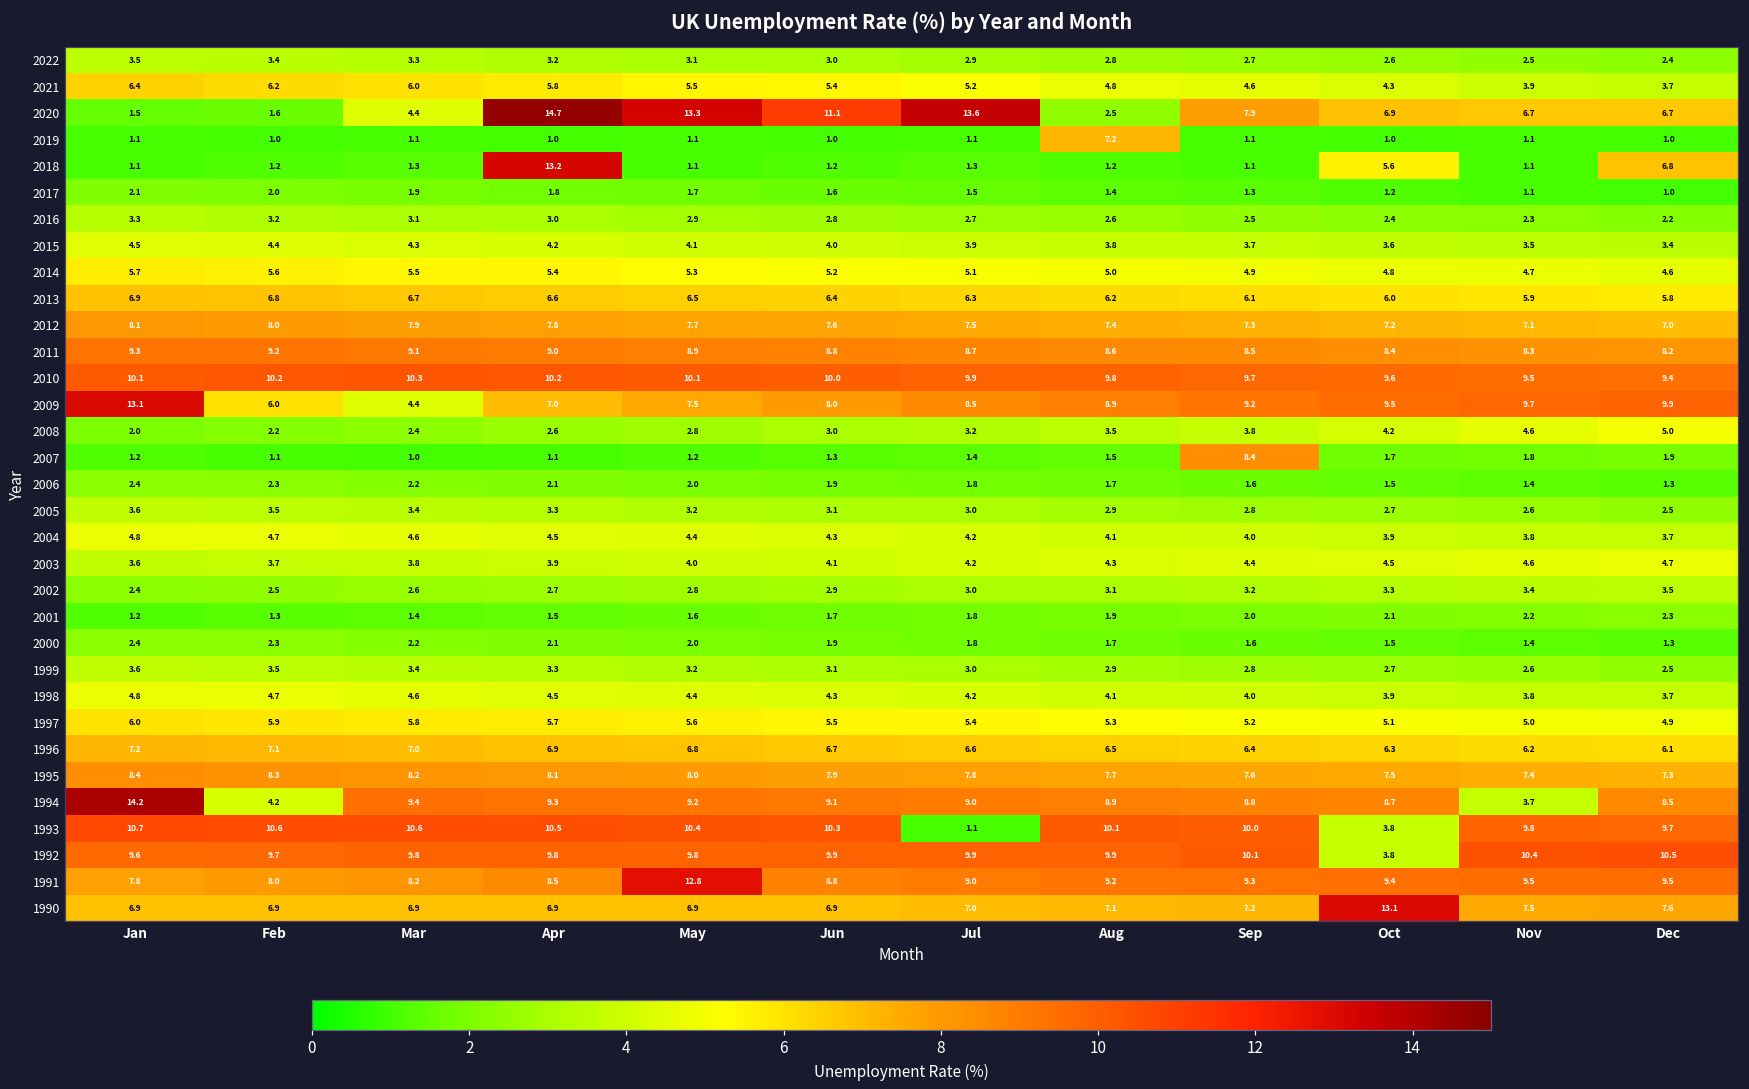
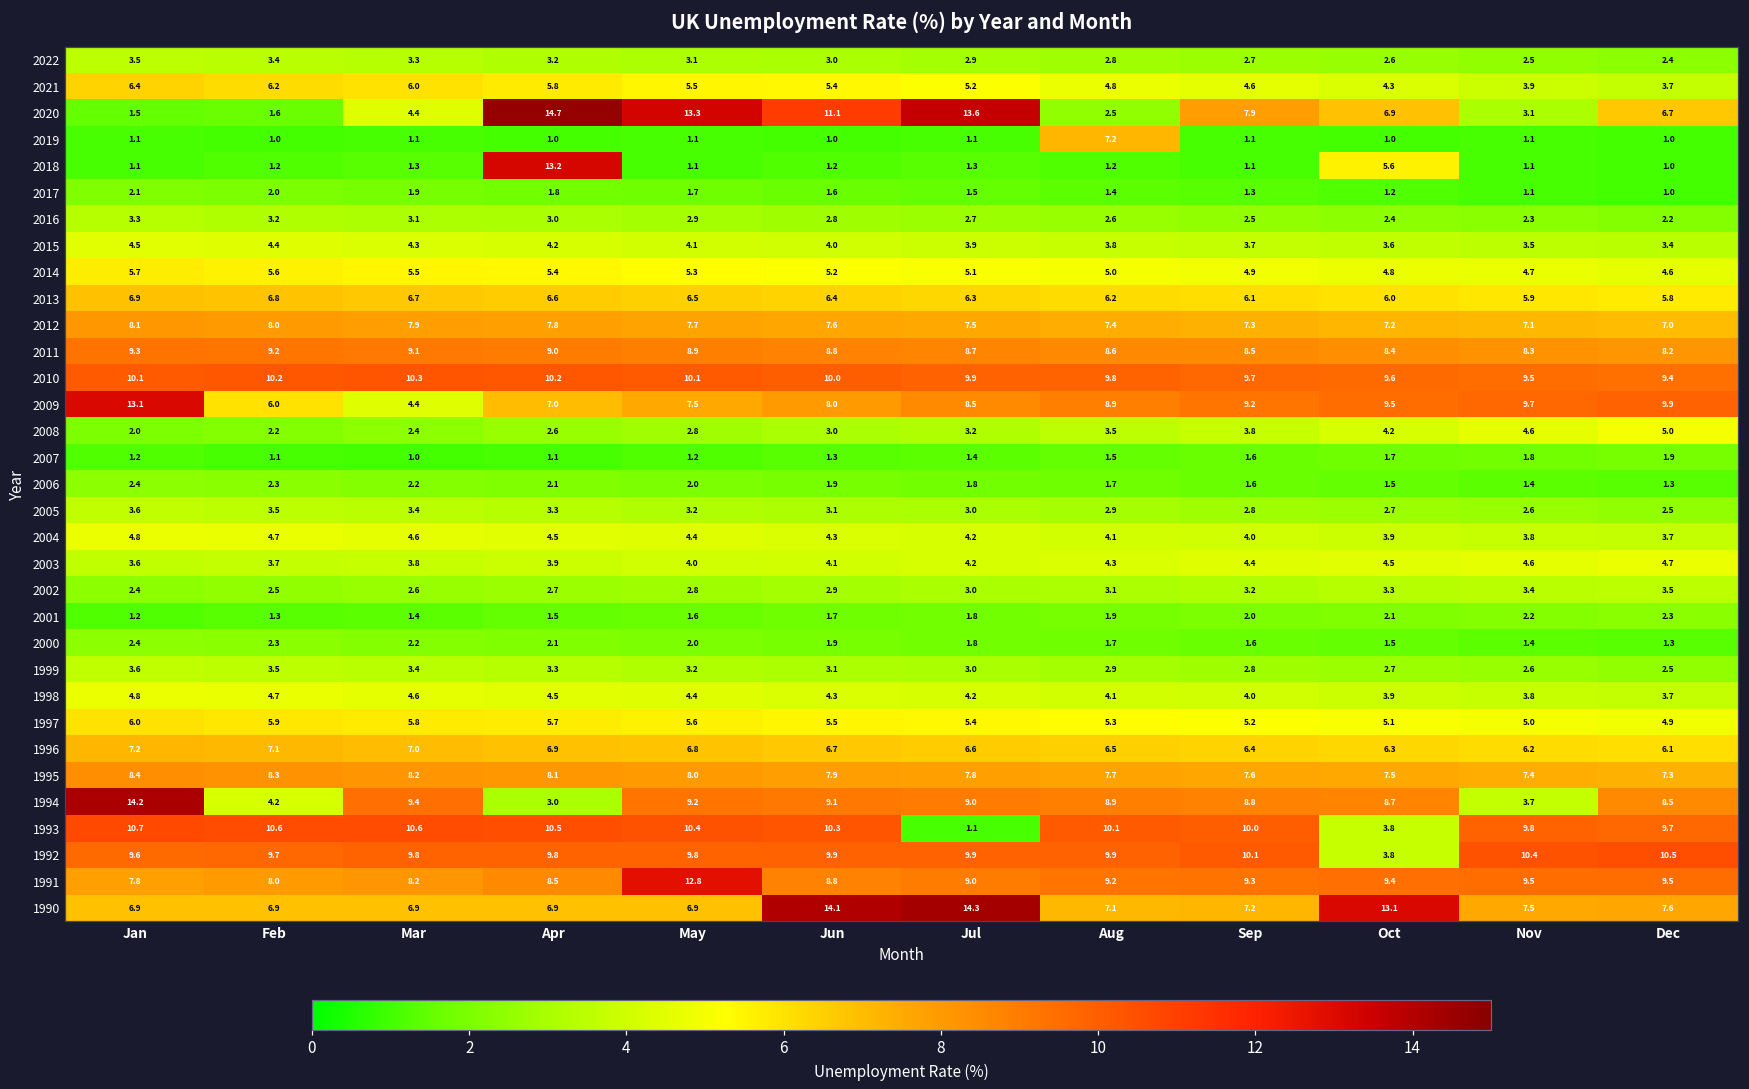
2020, Nov: 6.7 -> 3.1
2018, Dec: 6.8 -> 1.0
2007, Sep: 8.4 -> 1.6
1994, Apr: 9.3 -> 3.0
1990, Jun: 6.9 -> 14.1
1990, Jul: 7.0 -> 14.3
